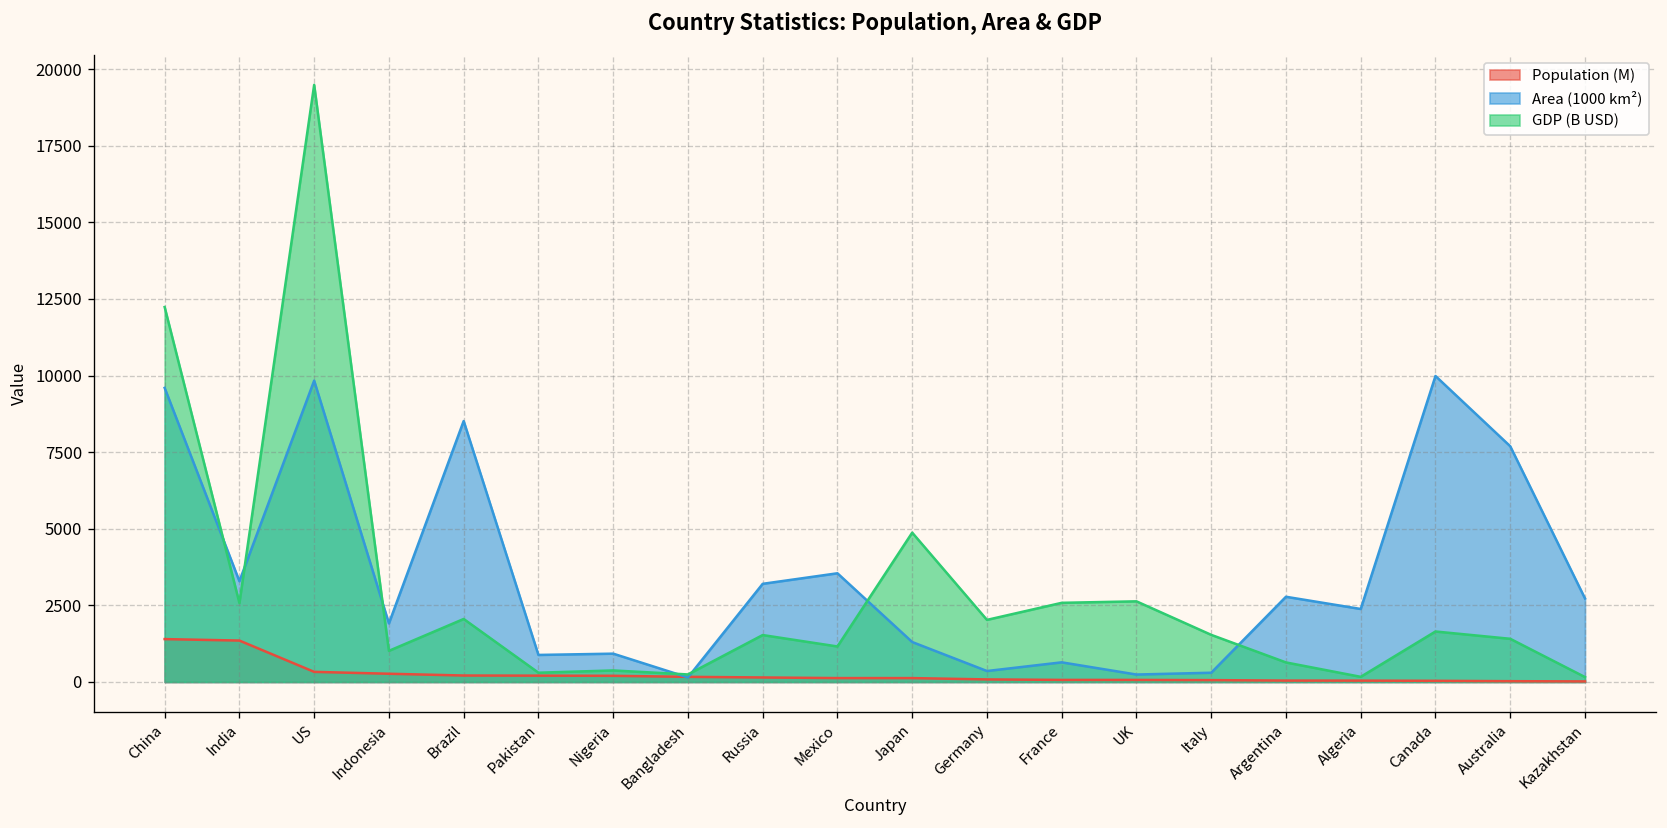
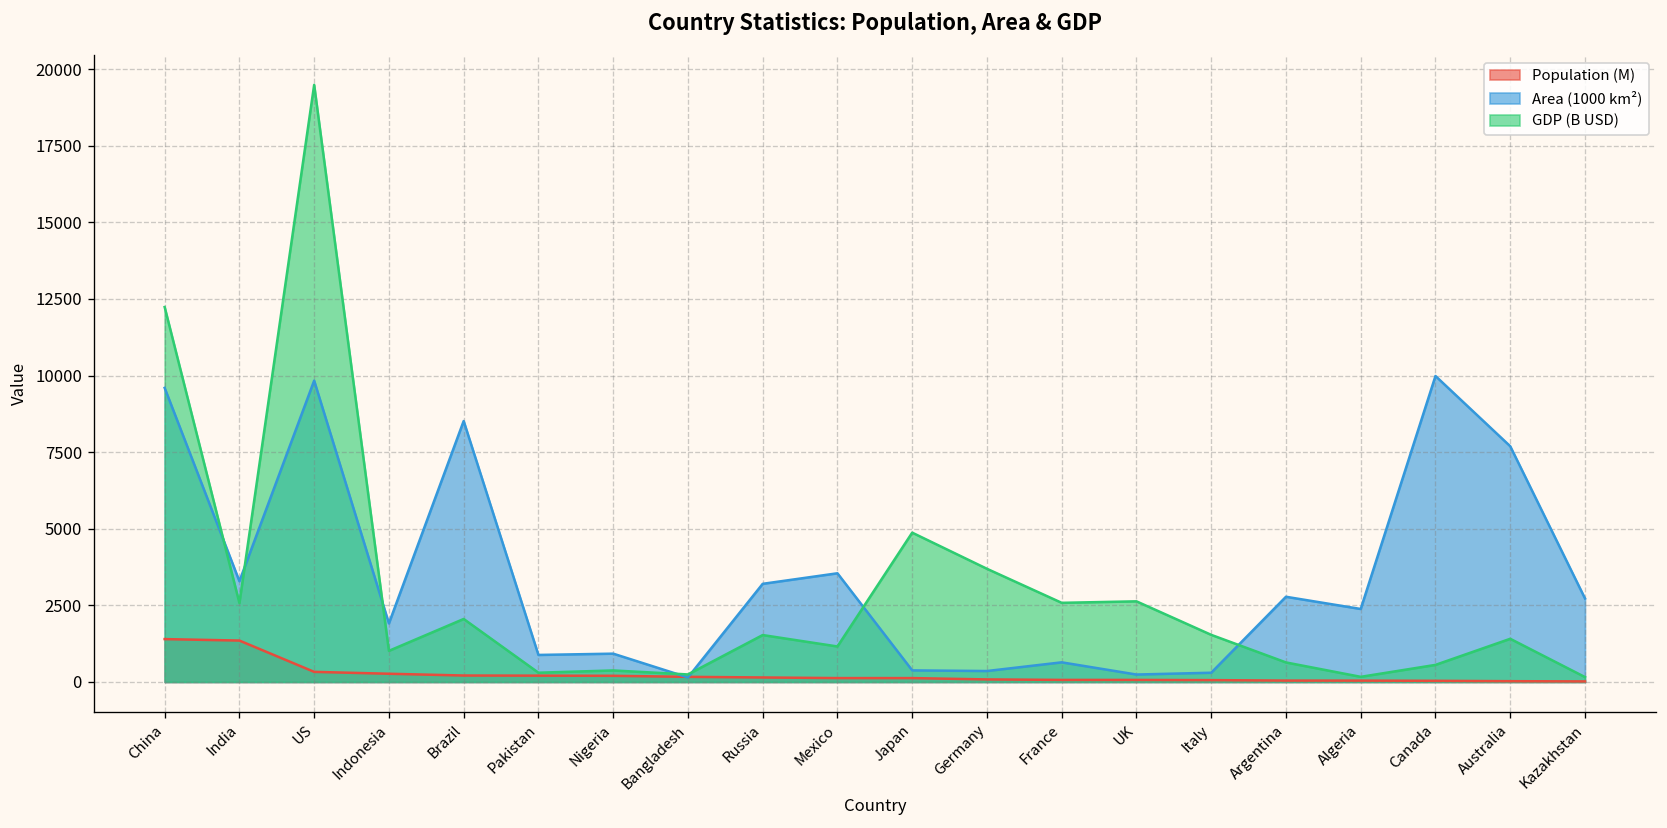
Area (1000 km²), Japan: 1300 -> 400
GDP (B USD), Germany: 2000 -> 3700
GDP (B USD), Canada: 1600 -> 600
